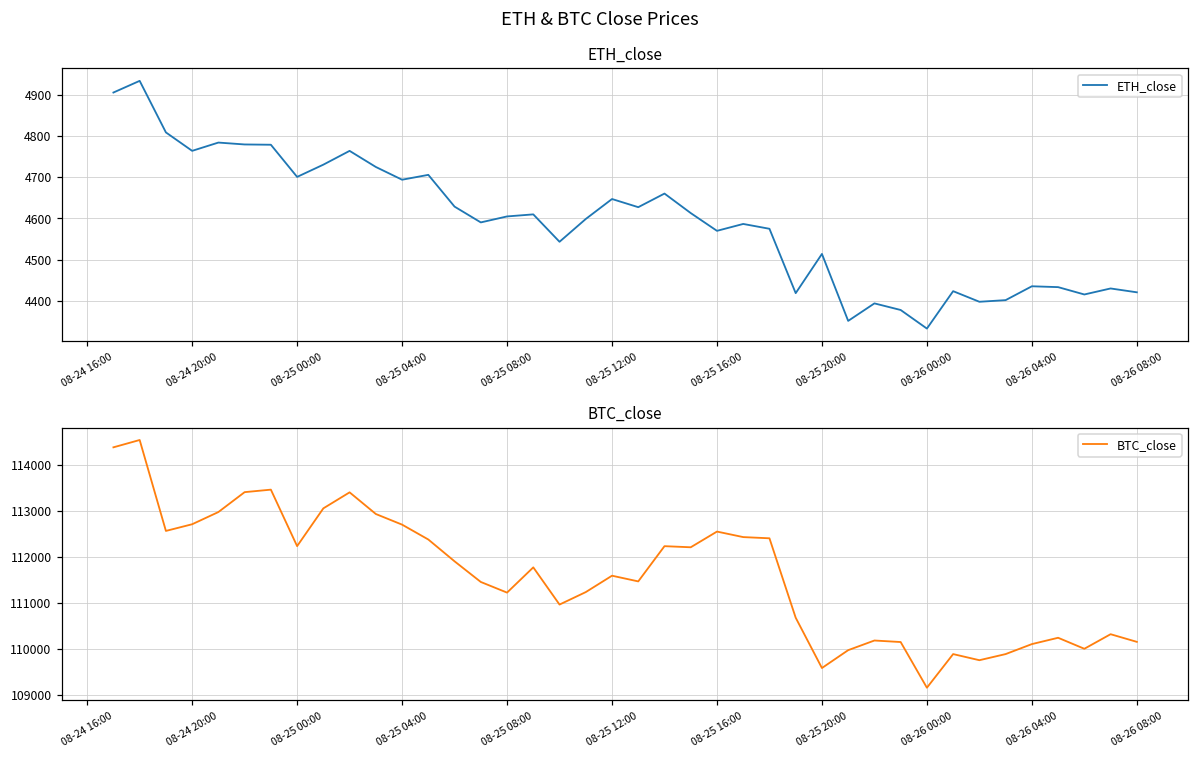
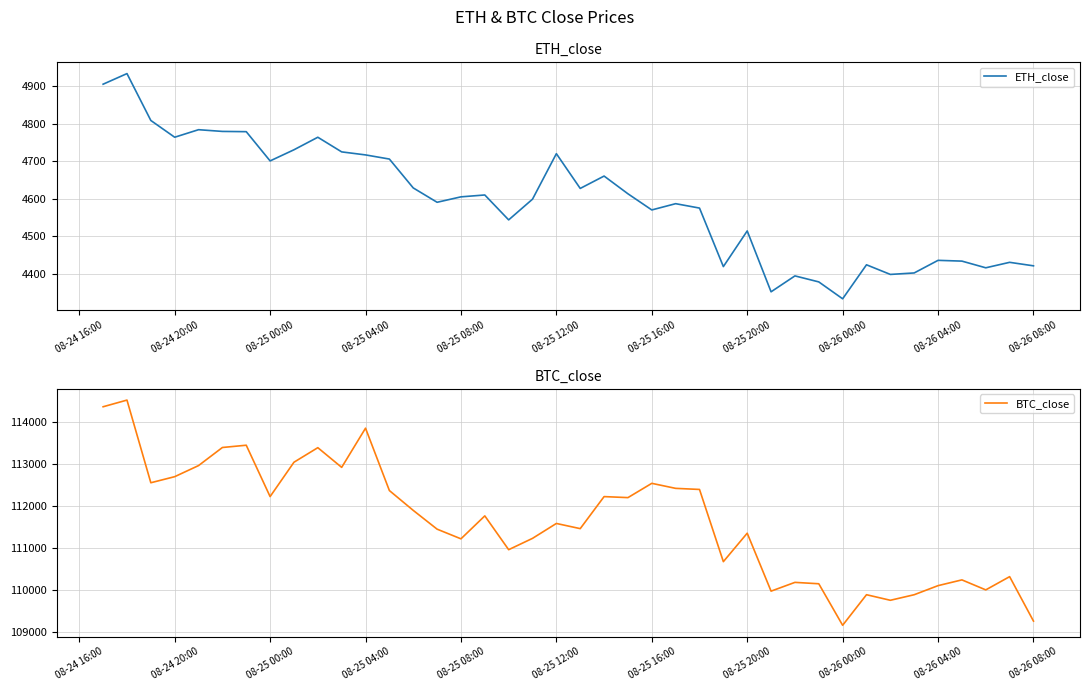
ETH_close, 08-25 04:00: 4690 -> 4720
ETH_close, 08-25 12:00: 4650 -> 4720
BTC_close, 08-25 04:00: 112700 -> 113900
BTC_close, 08-25 20:00: 109600 -> 111400
BTC_close, 08-26 08:00: 110100 -> 109300
